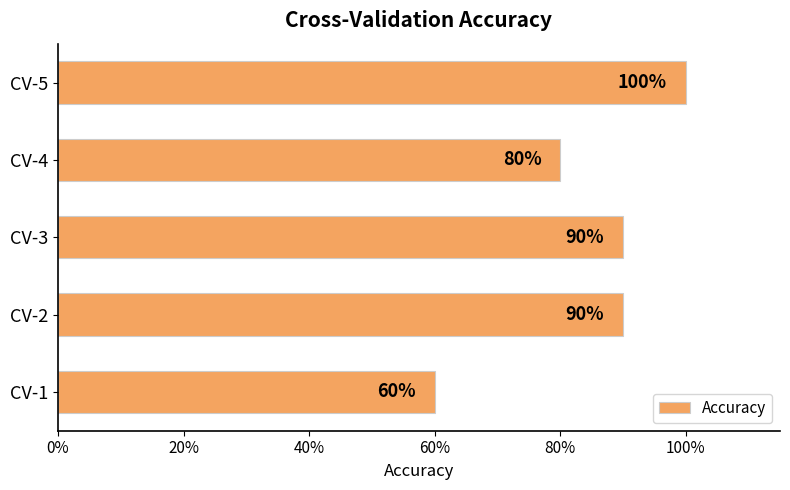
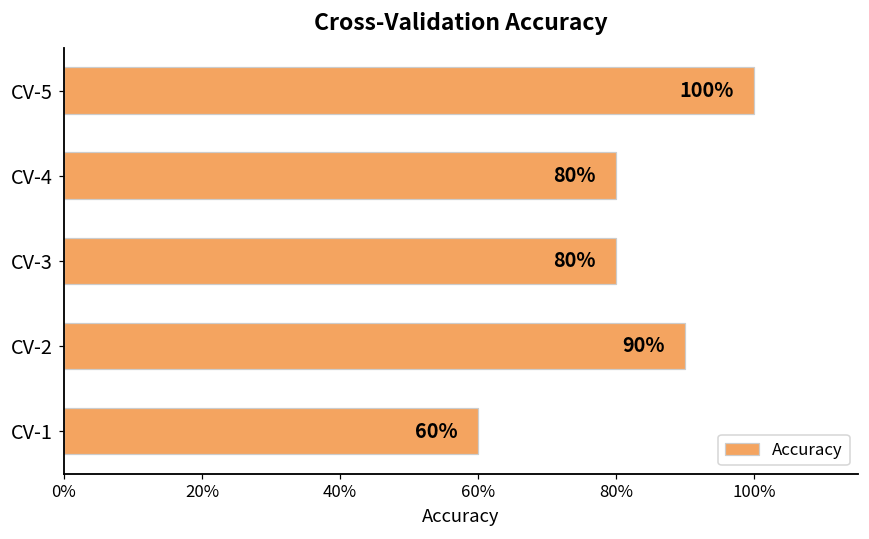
CV-3: 90% -> 80%
